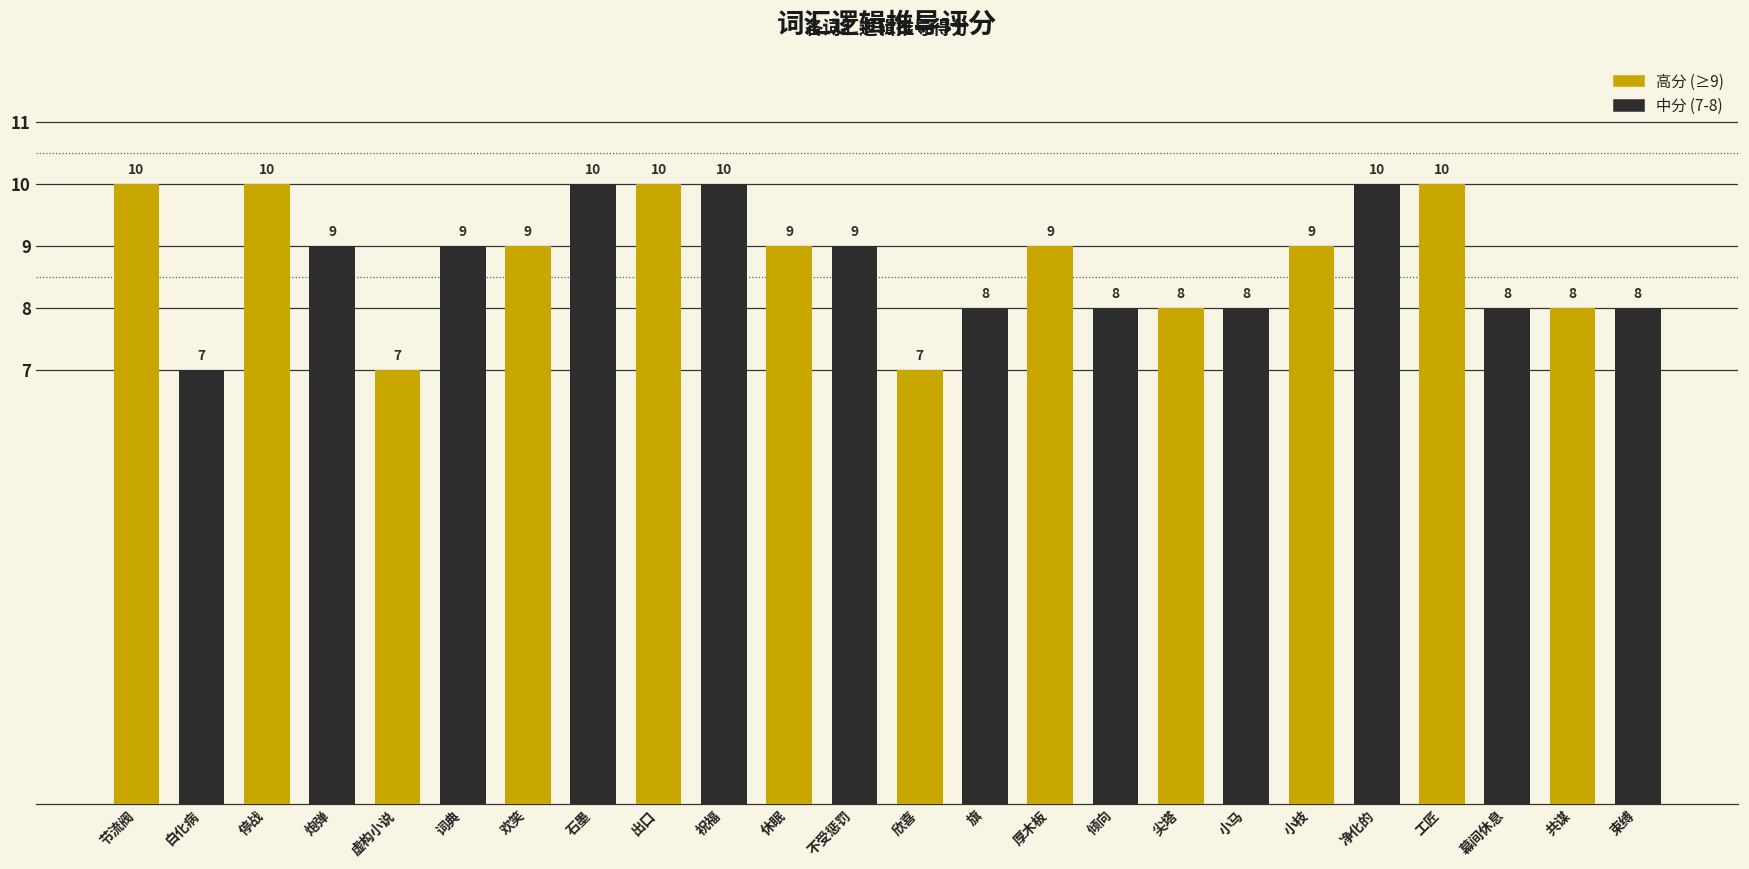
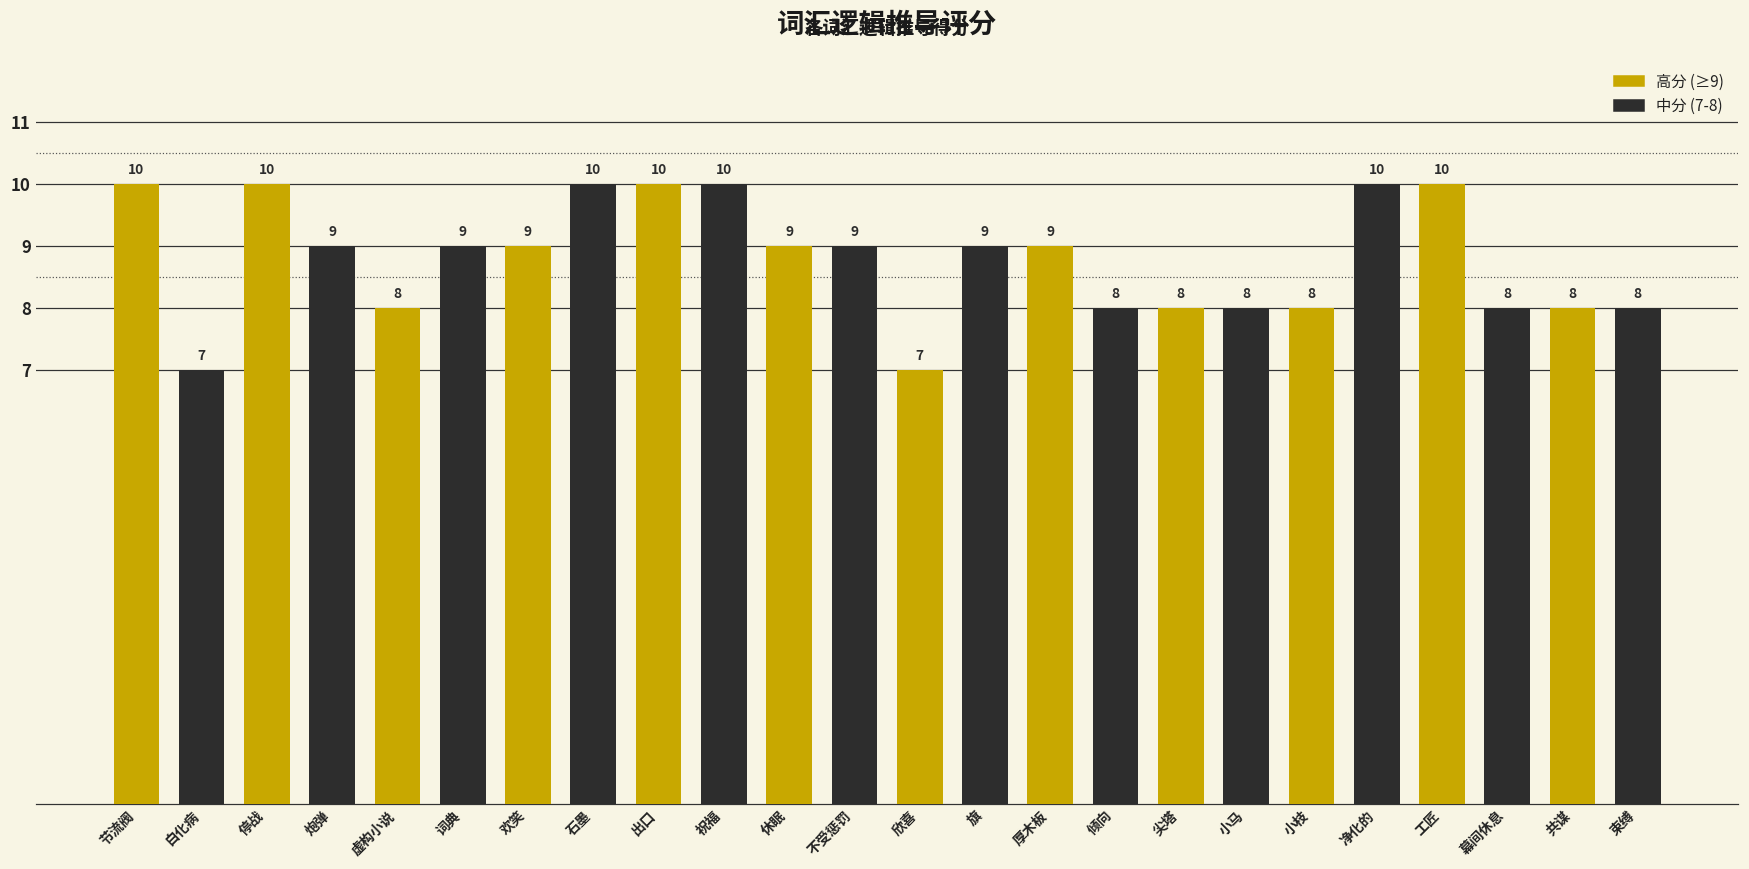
虚构小说: 7 -> 8
旗: 8 -> 9
小枝: 9 -> 8
